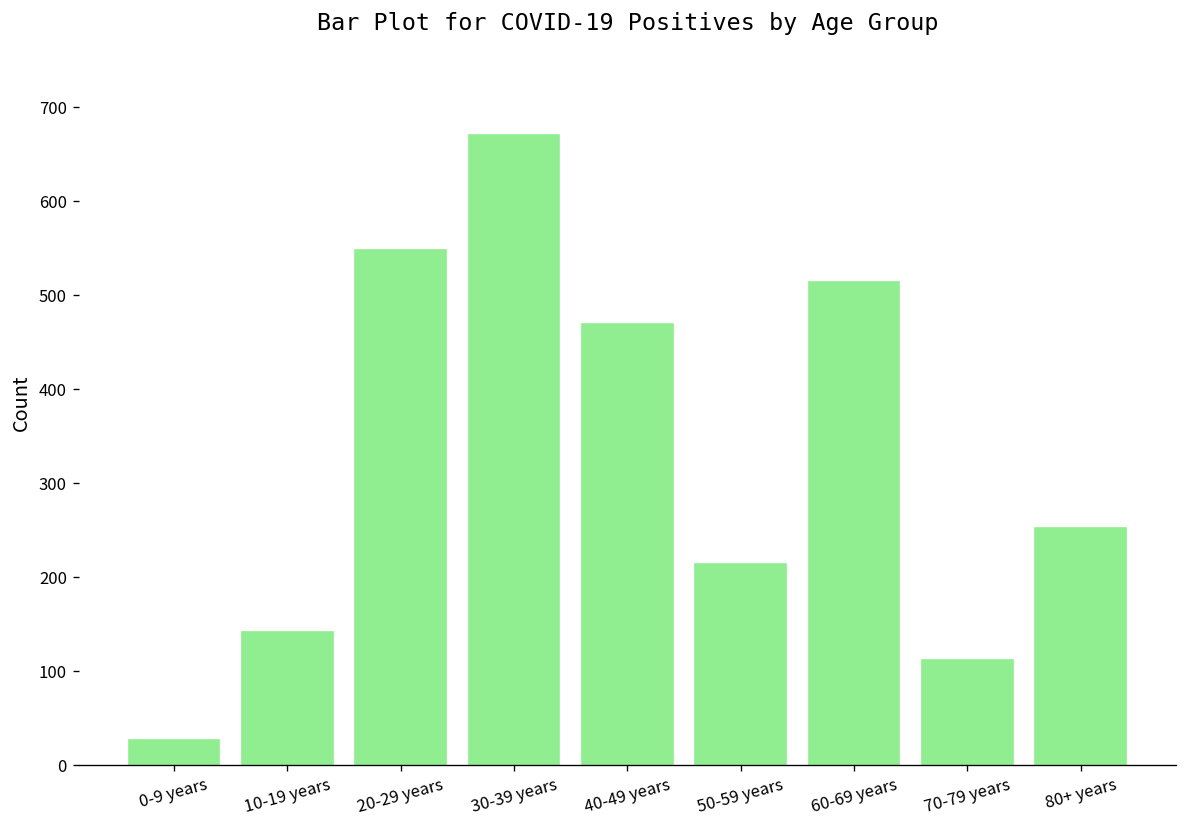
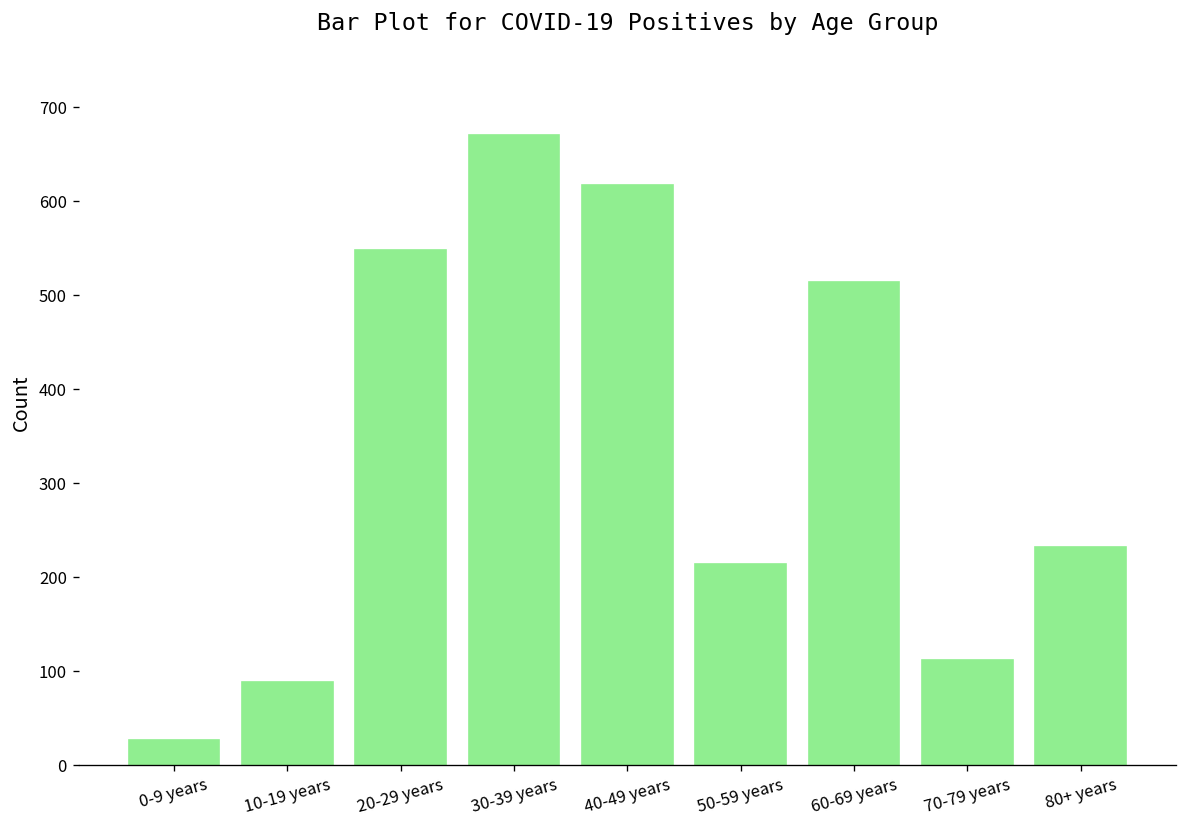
10-19 years: 140 -> 90
40-49 years: 470 -> 620
80+ years: 250 -> 230
